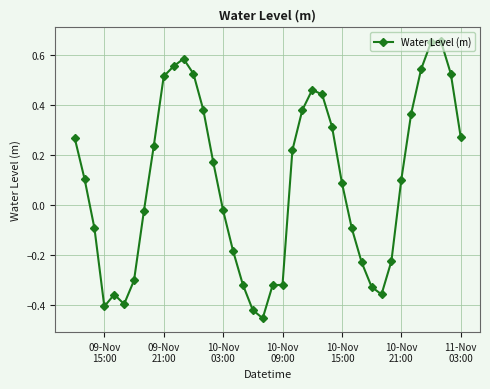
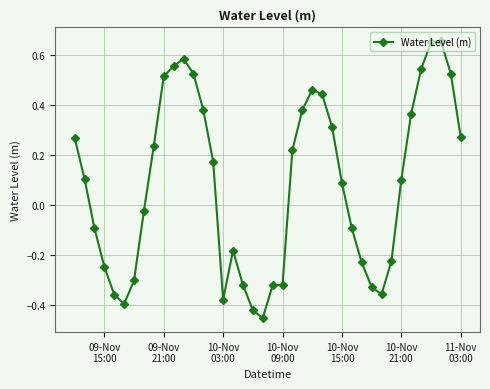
09-Nov 15:00: -0.41 -> -0.25
10-Nov 03:00: -0.02 -> -0.38
